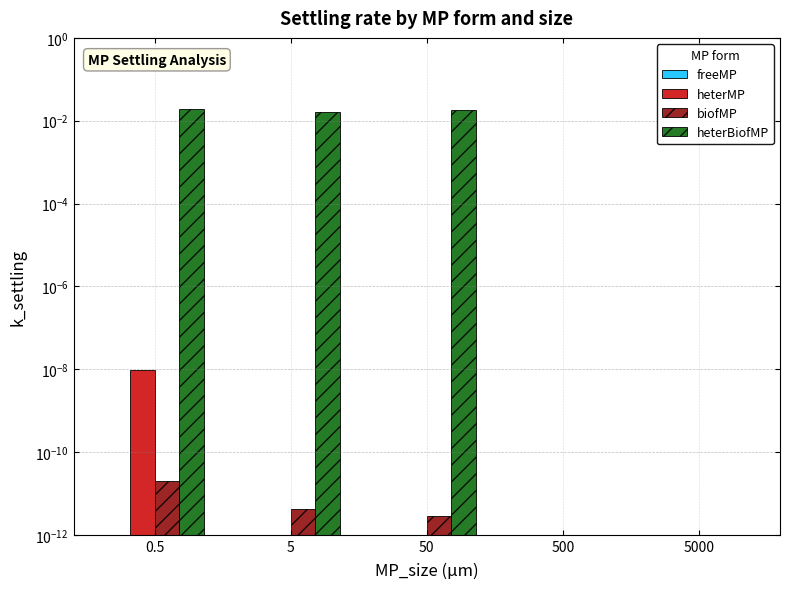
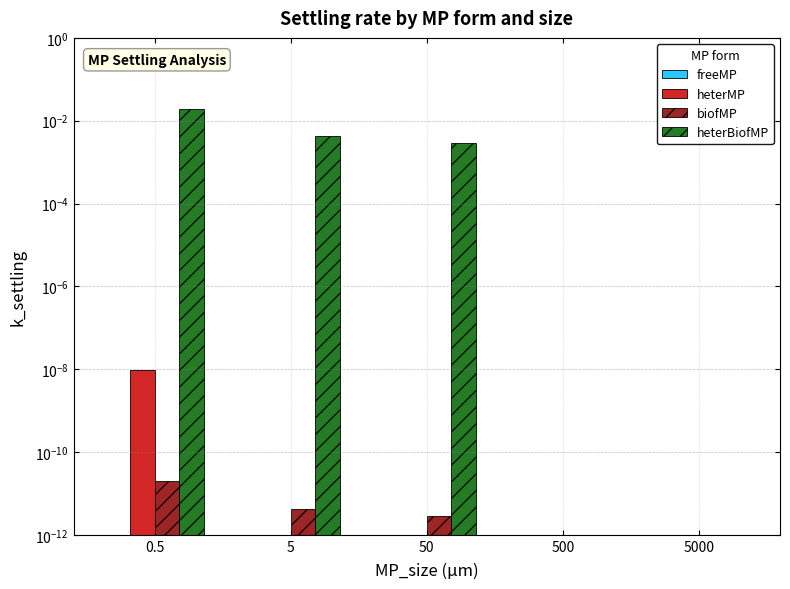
heterBiofMP, 5: 0.016 -> 0.004
heterBiofMP, 50: 0.02 -> 0.003
